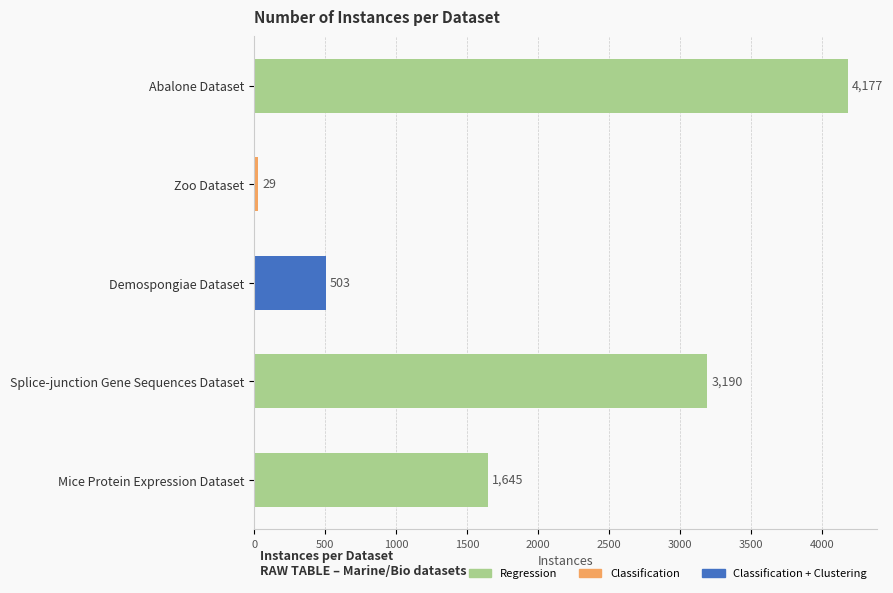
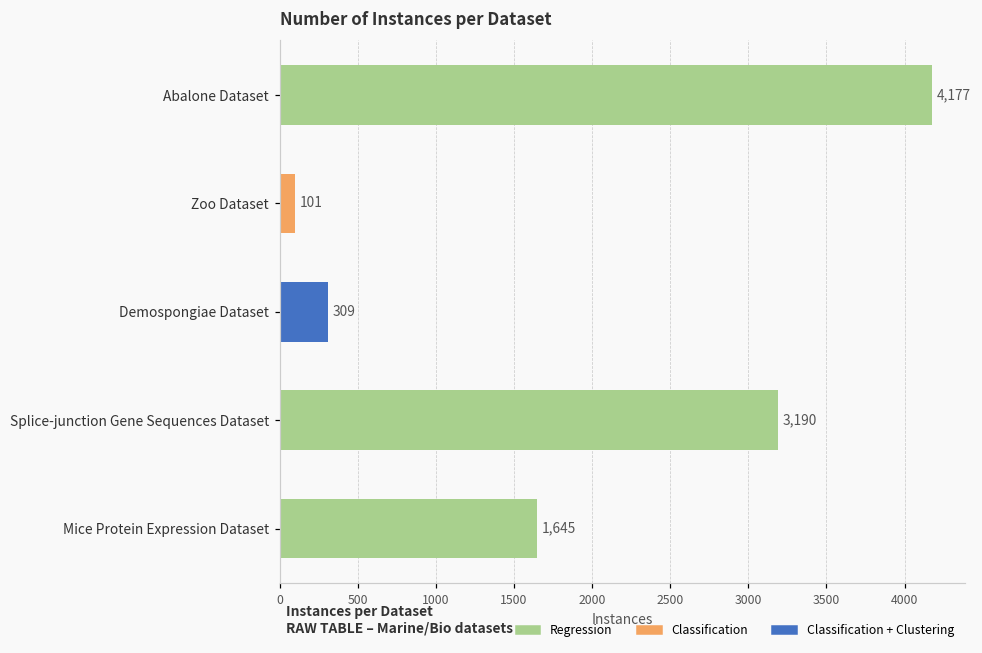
Zoo Dataset: 29 -> 101
Demospongiae Dataset: 503 -> 309
